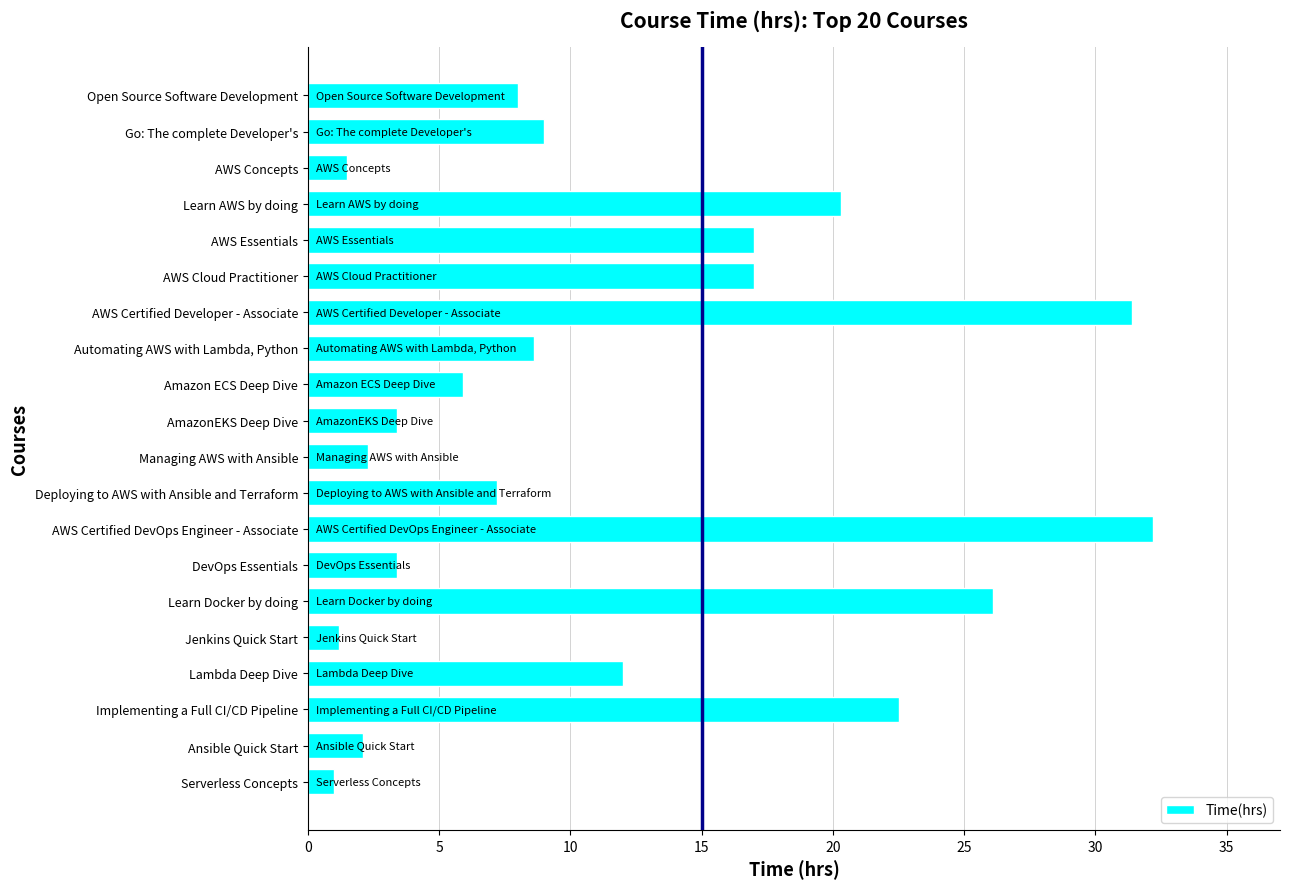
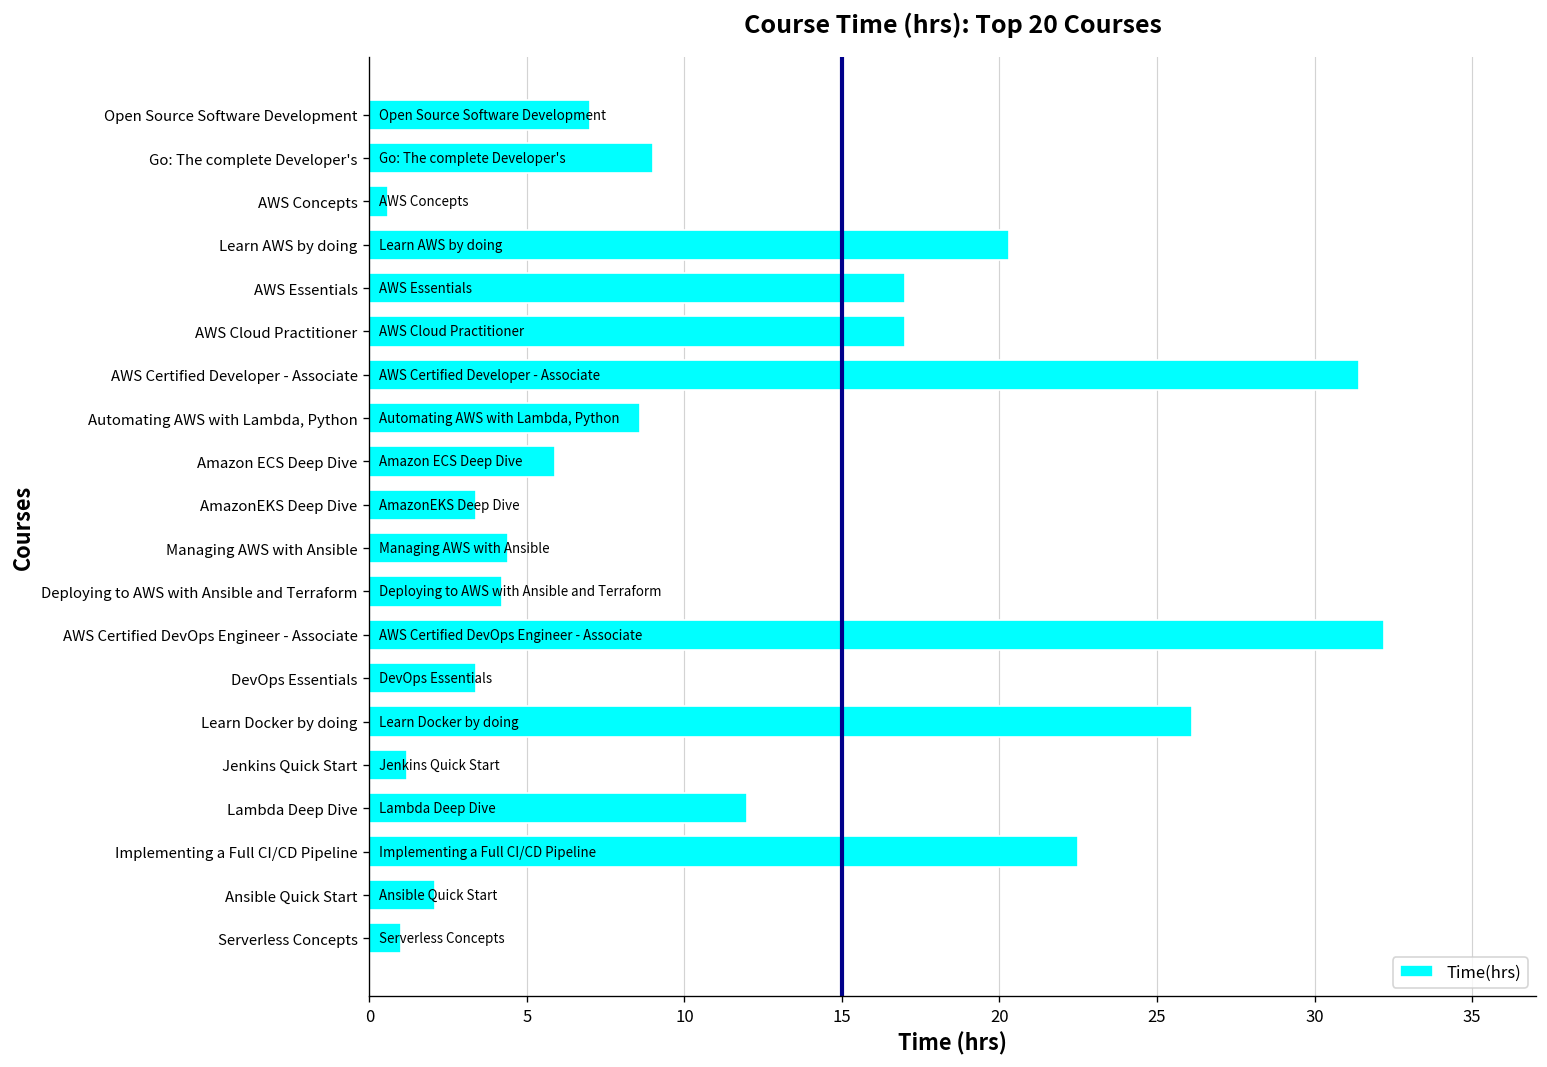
Open Source Software Development: 8 -> 7
AWS Concepts: 1.5 -> 0.6
Managing AWS with Ansible: 2.3 -> 4.4
Deploying to AWS with Ansible and Terraform: 7.2 -> 4.2
